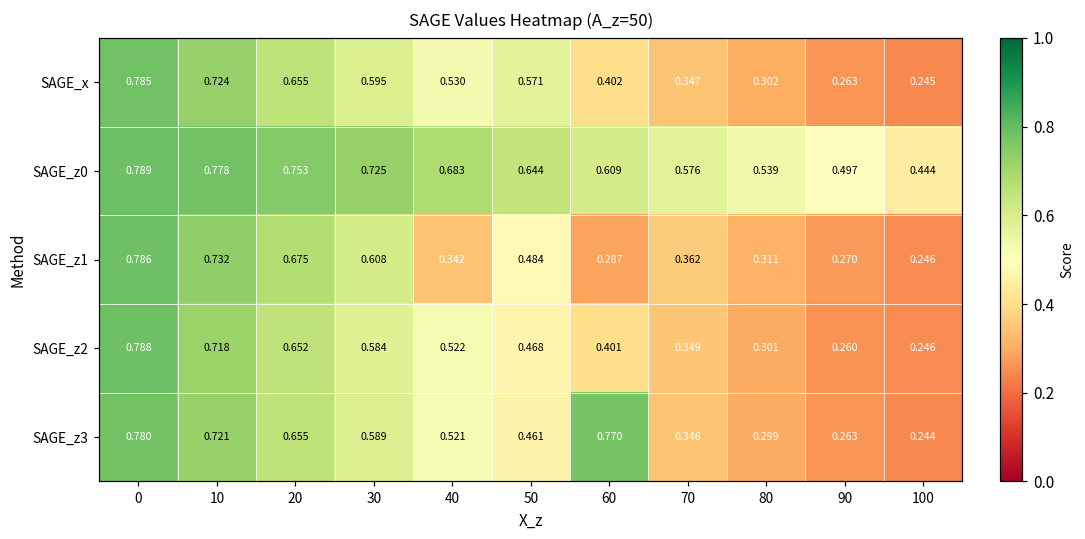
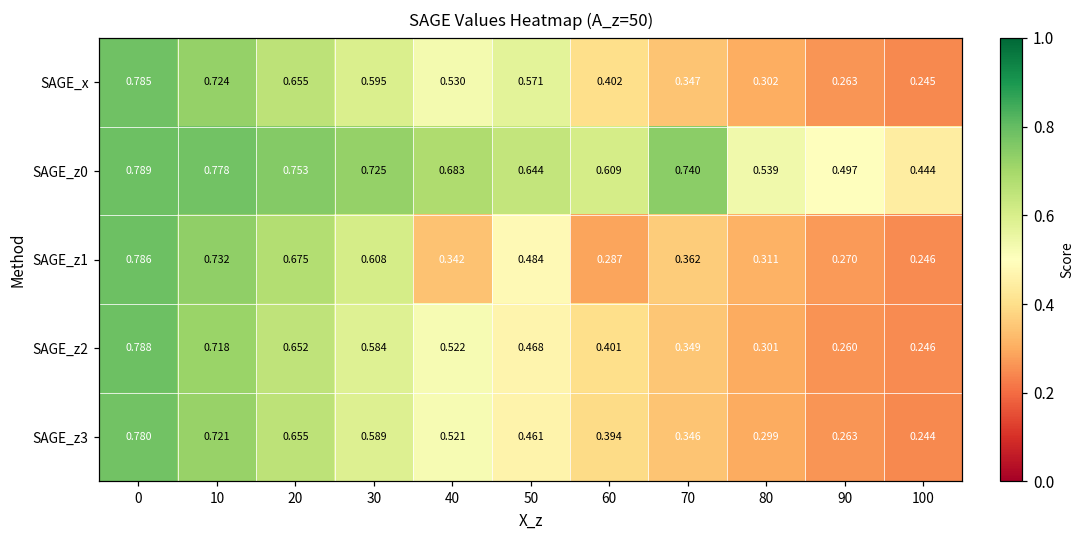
SAGE_z0, 70: 0.576 -> 0.740
SAGE_z3, 60: 0.770 -> 0.394
